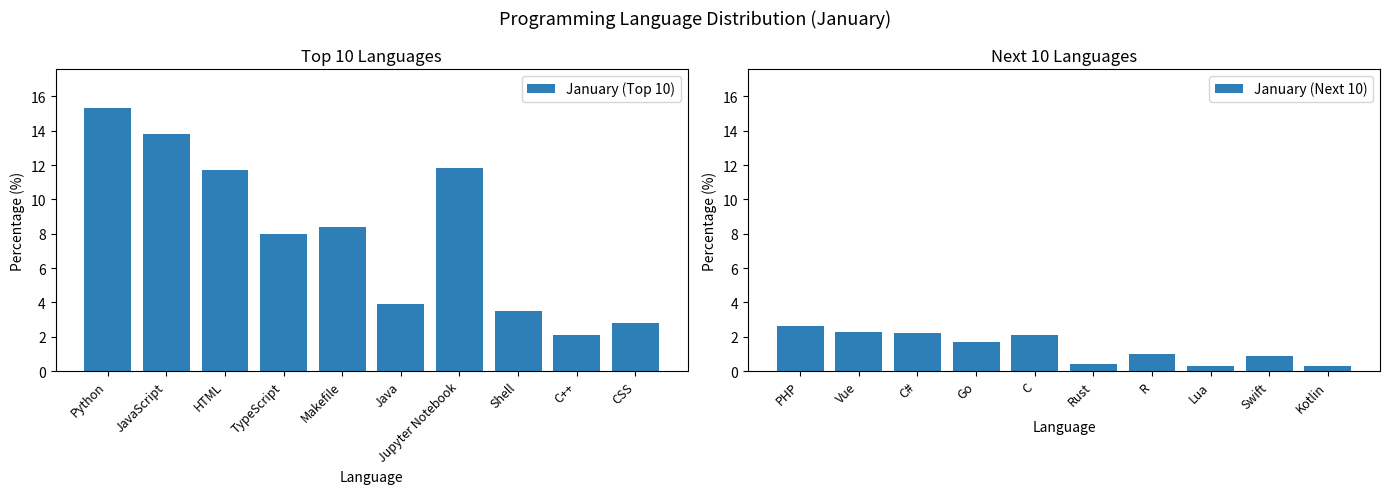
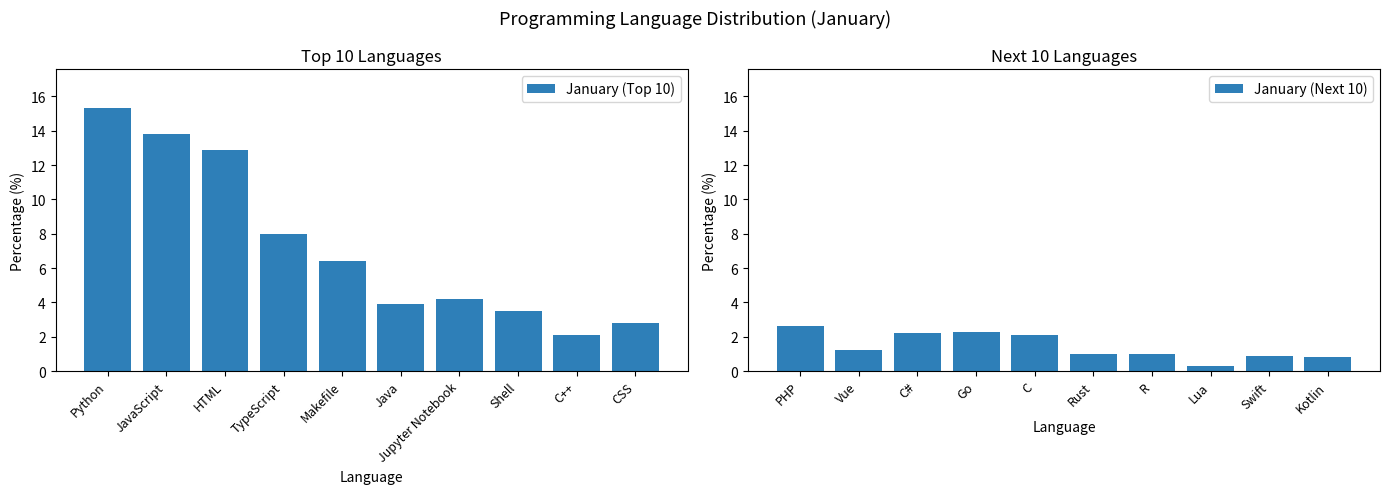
Top 10 Languages, HTML: 11.7 -> 12.9
Top 10 Languages, Makefile: 8.4 -> 6.4
Top 10 Languages, Jupyter Notebook: 11.8 -> 4.2
Next 10 Languages, Vue: 2.3 -> 1.2
Next 10 Languages, Go: 1.7 -> 2.3
Next 10 Languages, Rust: 0.4 -> 1.0
Next 10 Languages, Kotlin: 0.3 -> 0.8
